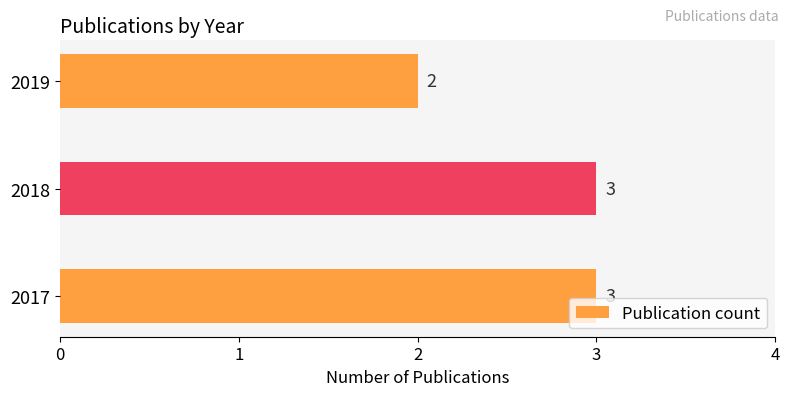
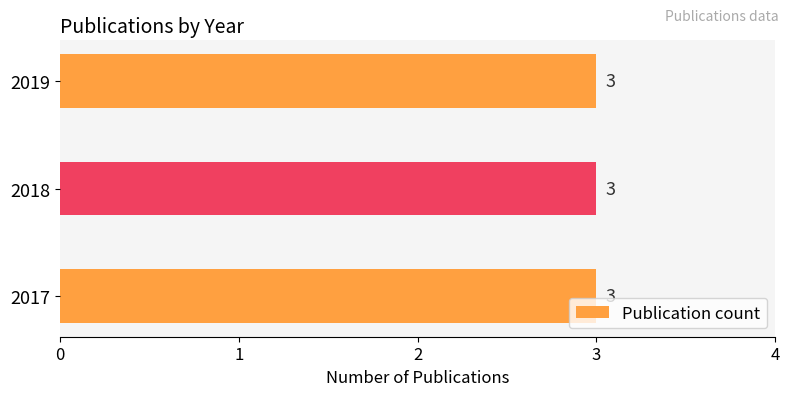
2019: 2 -> 3
